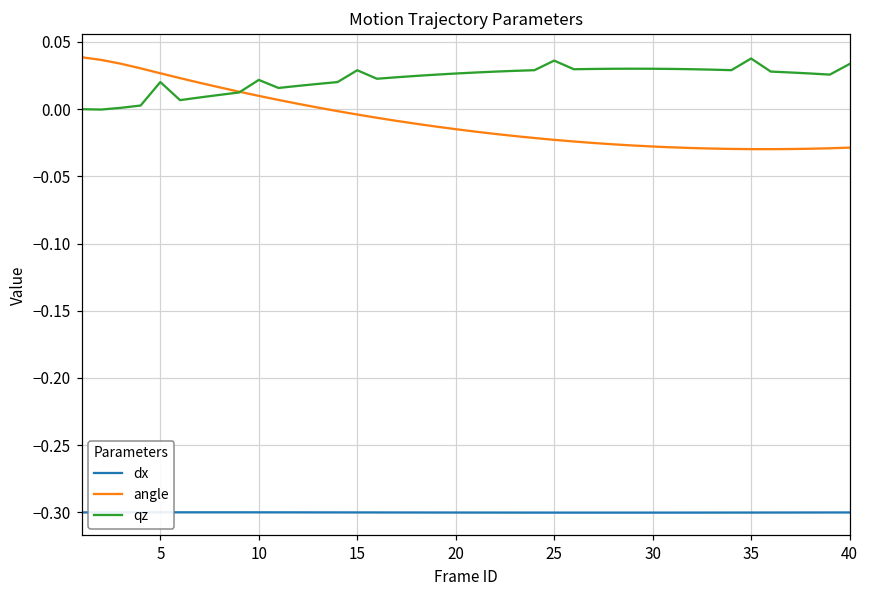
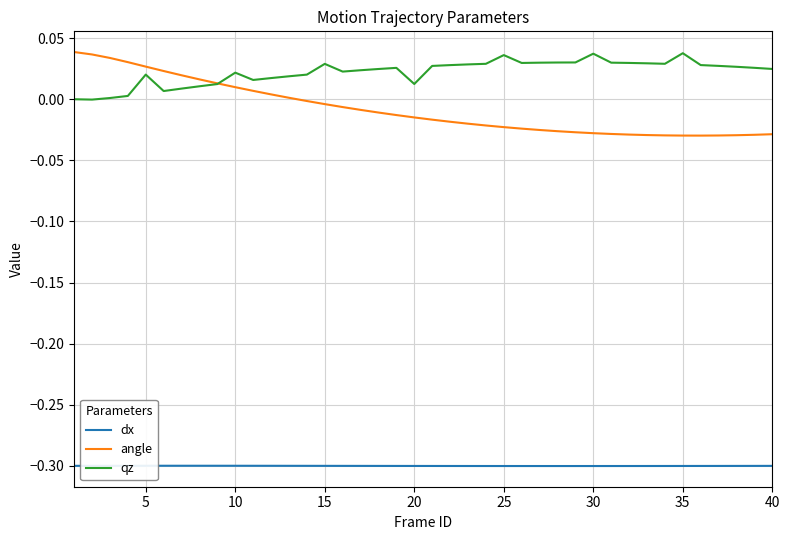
qz, 20: 0.027 -> 0.012
qz, 30: 0.030 -> 0.037
qz, 40: 0.034 -> 0.025
